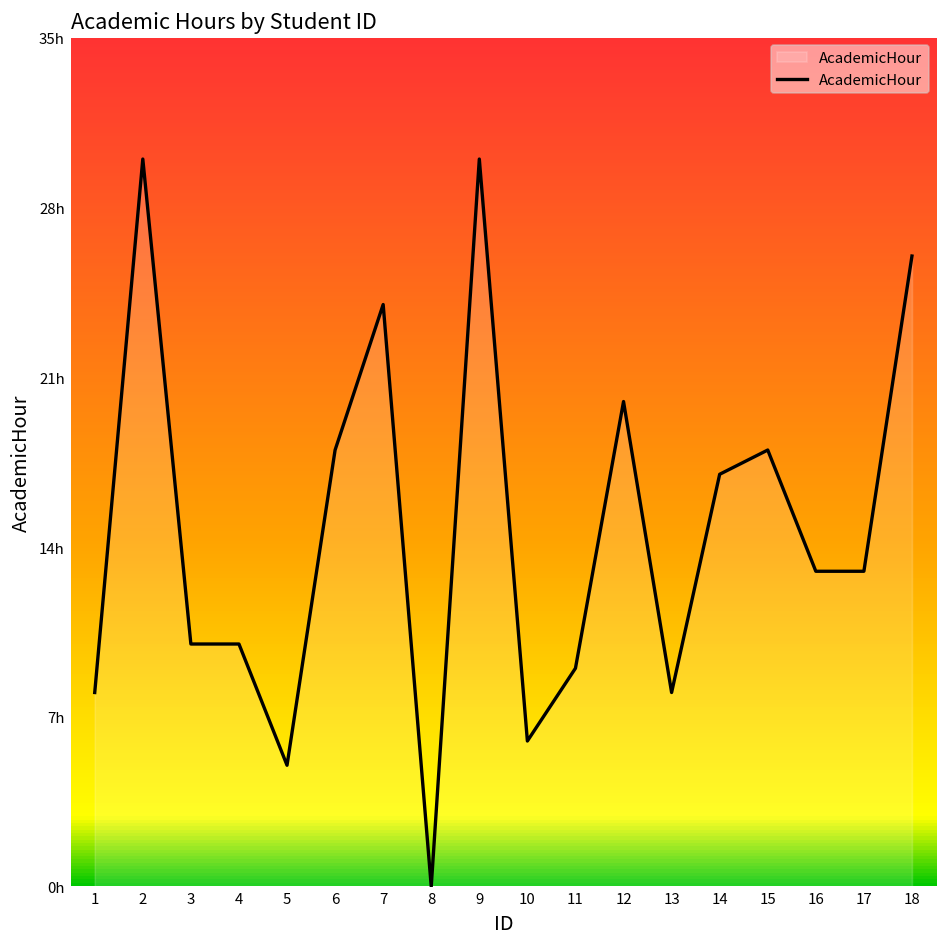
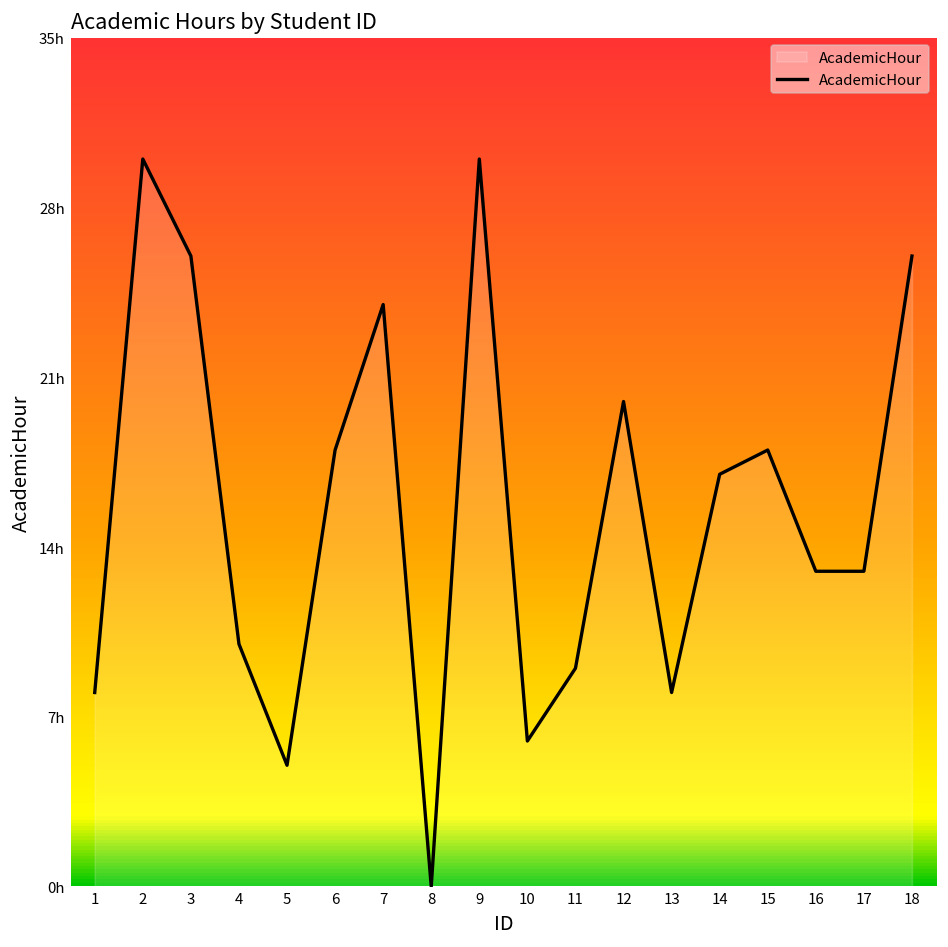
3: 10h -> 26h
